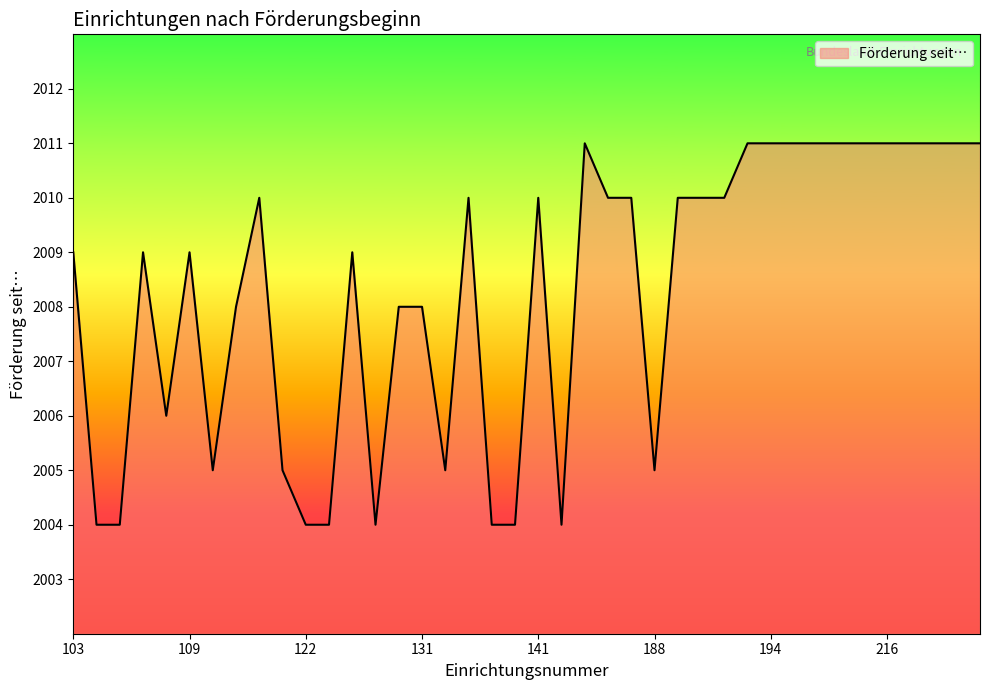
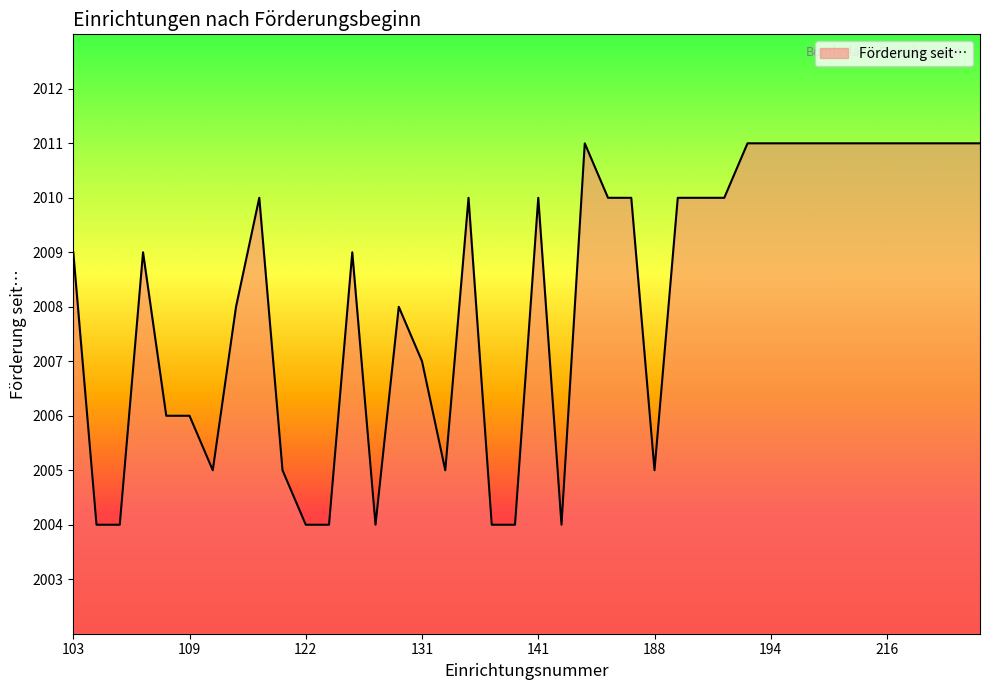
109: 2009 -> 2006
131: 2008 -> 2007
